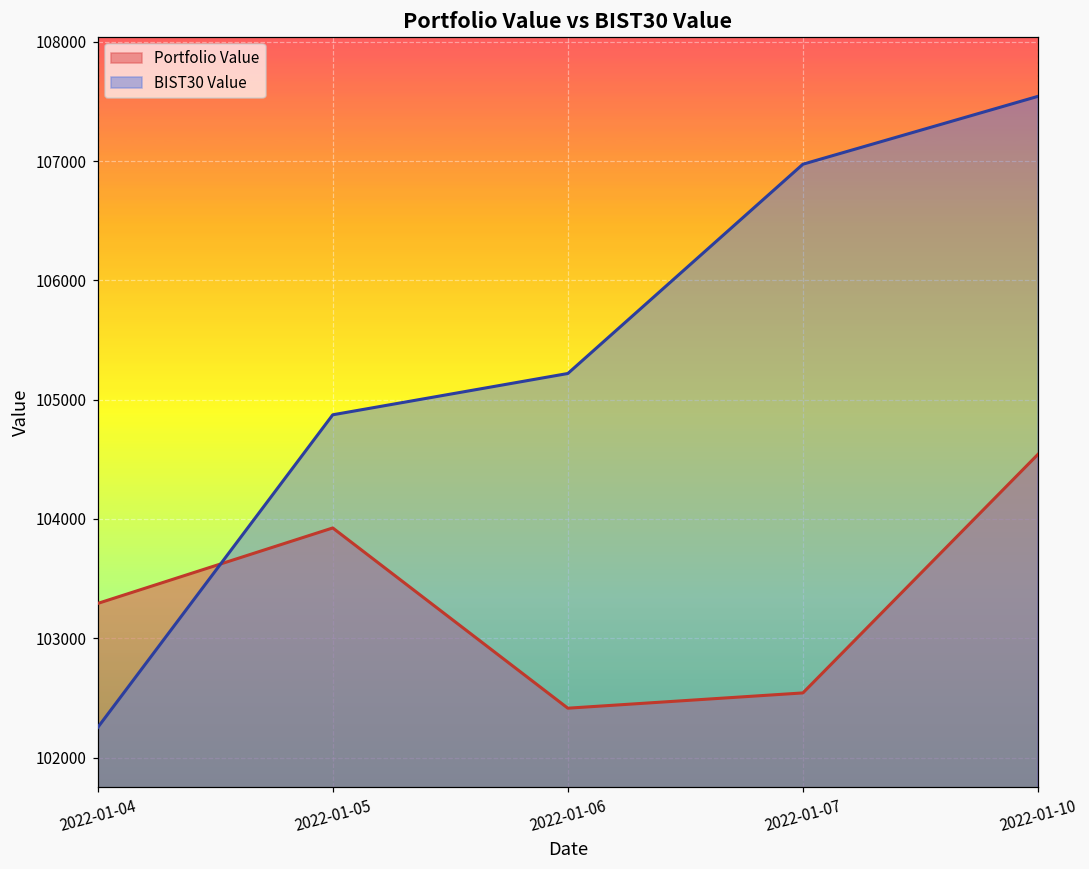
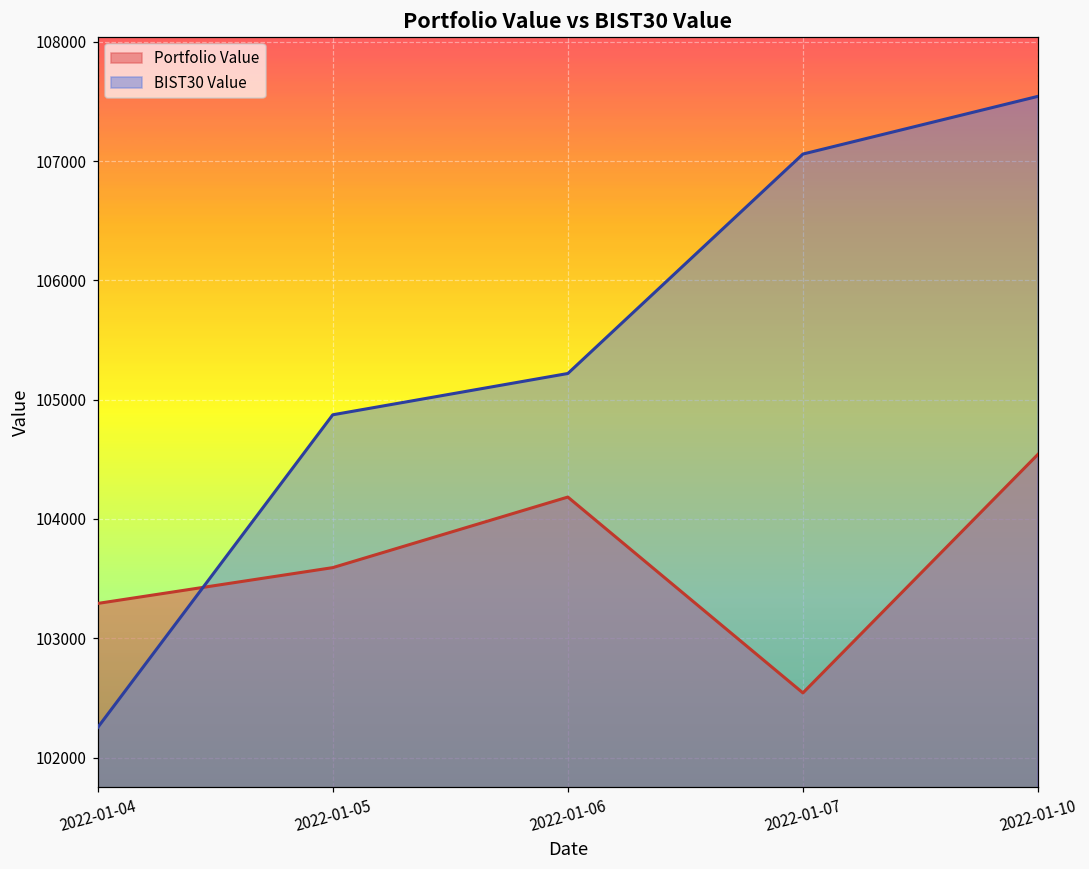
Portfolio Value, 2022-01-05: 103920 -> 103590
Portfolio Value, 2022-01-06: 102410 -> 104180
BIST30 Value, 2022-01-07: 106970 -> 107060
